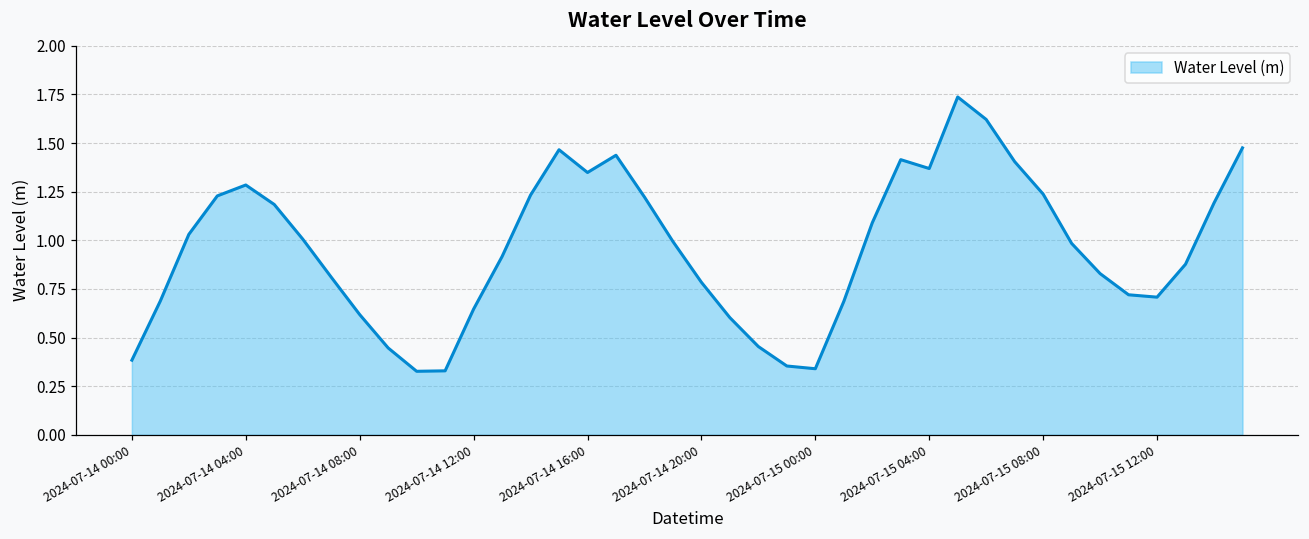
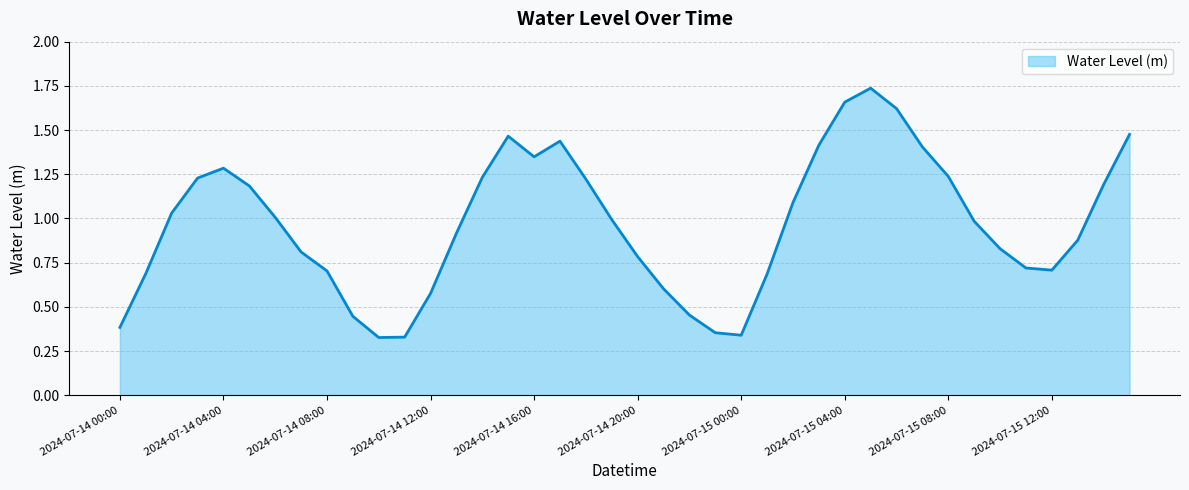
2024-07-14 08:00: 0.62 -> 0.70
2024-07-14 12:00: 0.65 -> 0.58
2024-07-15 04:00: 1.37 -> 1.66
